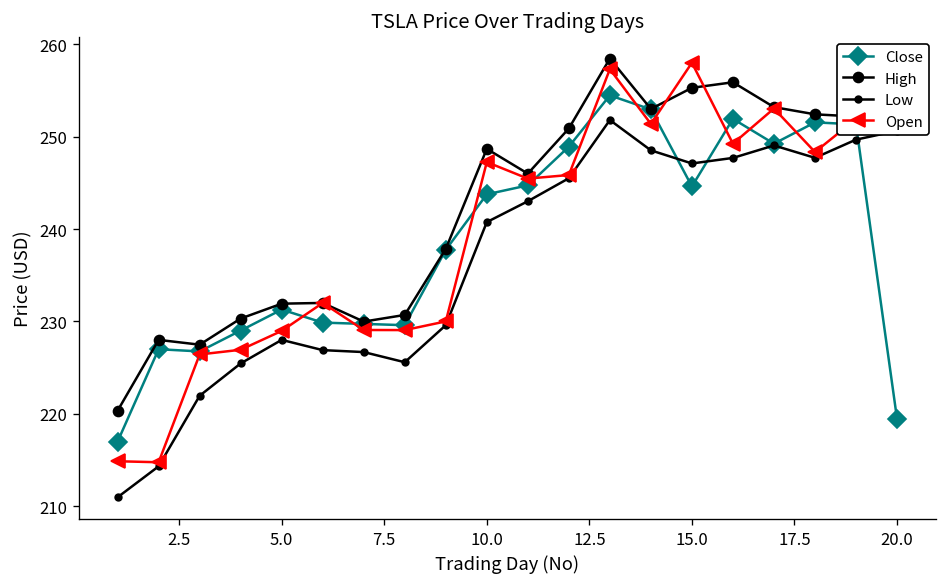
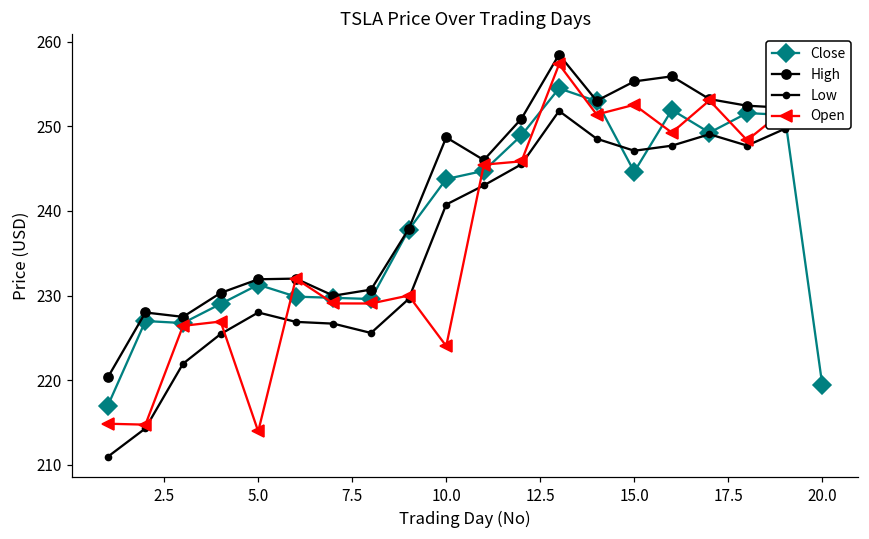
Open, 5.0: 229 -> 214
Open, 10.0: 247 -> 224
Open, 15.0: 258 -> 253
